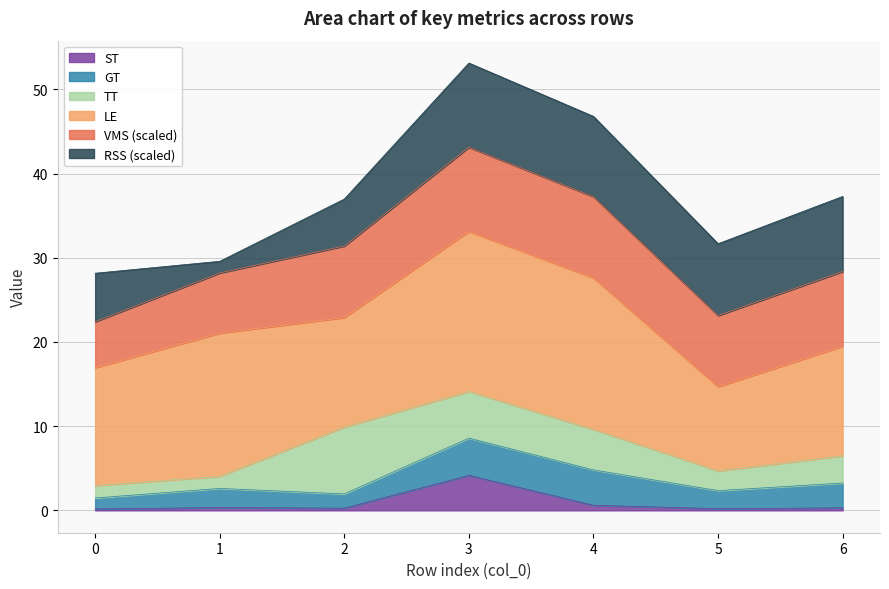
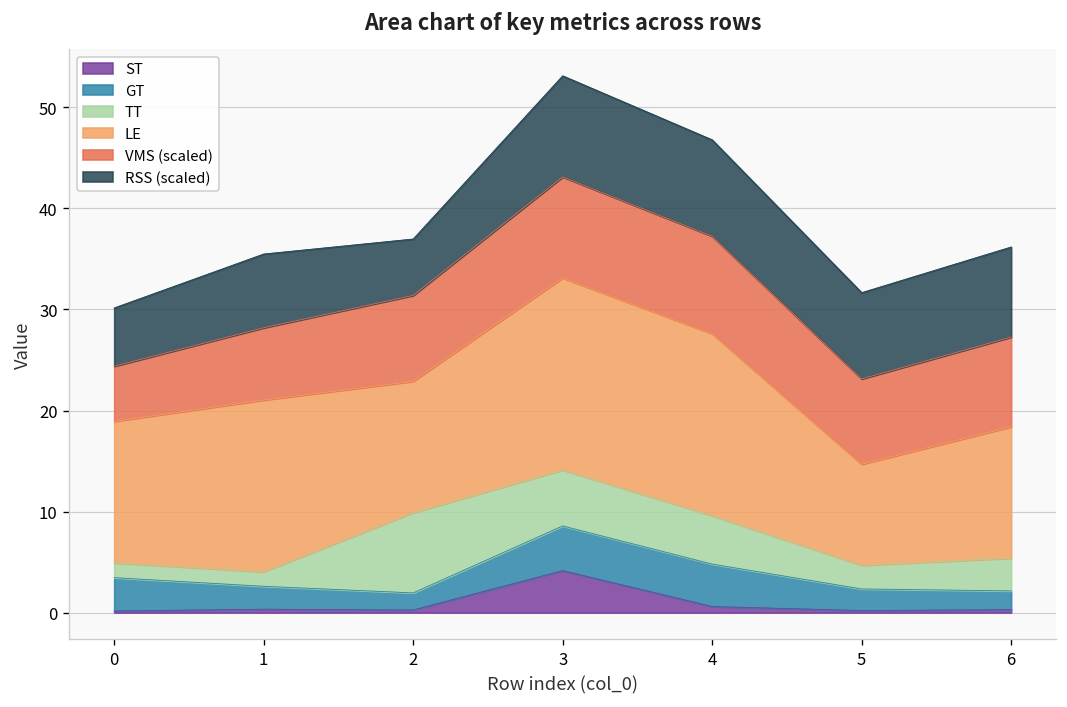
GT, 0: 1 -> 3
RSS (scaled), 1: 1 -> 7
GT, 6: 3 -> 2
